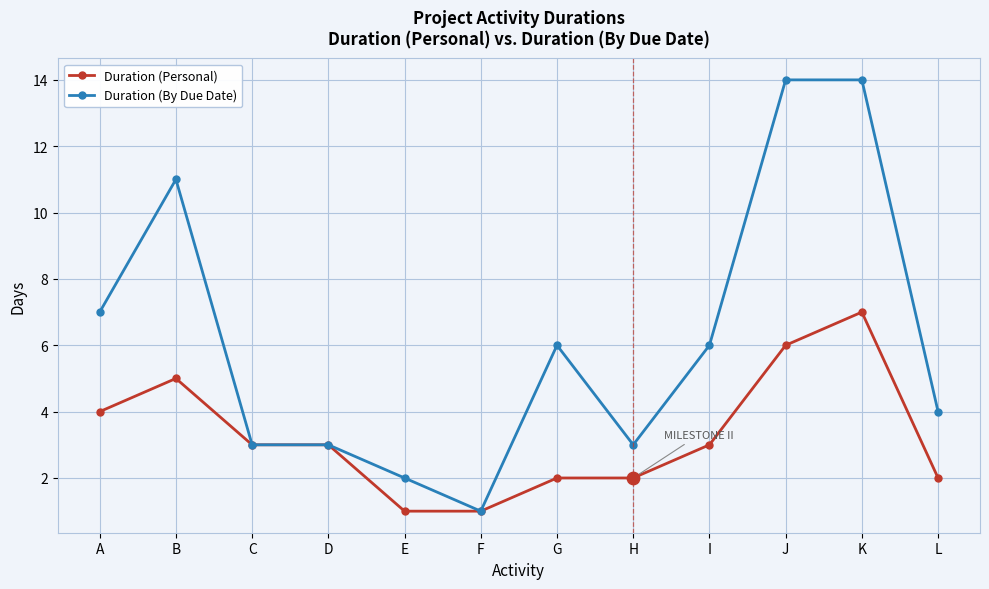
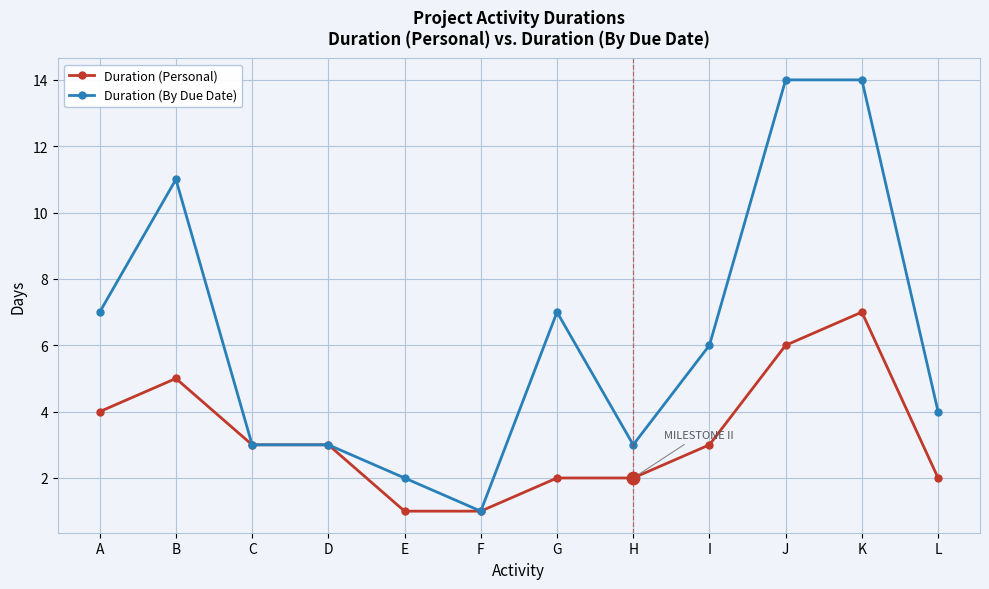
Duration (By Due Date), G: 6 -> 7
